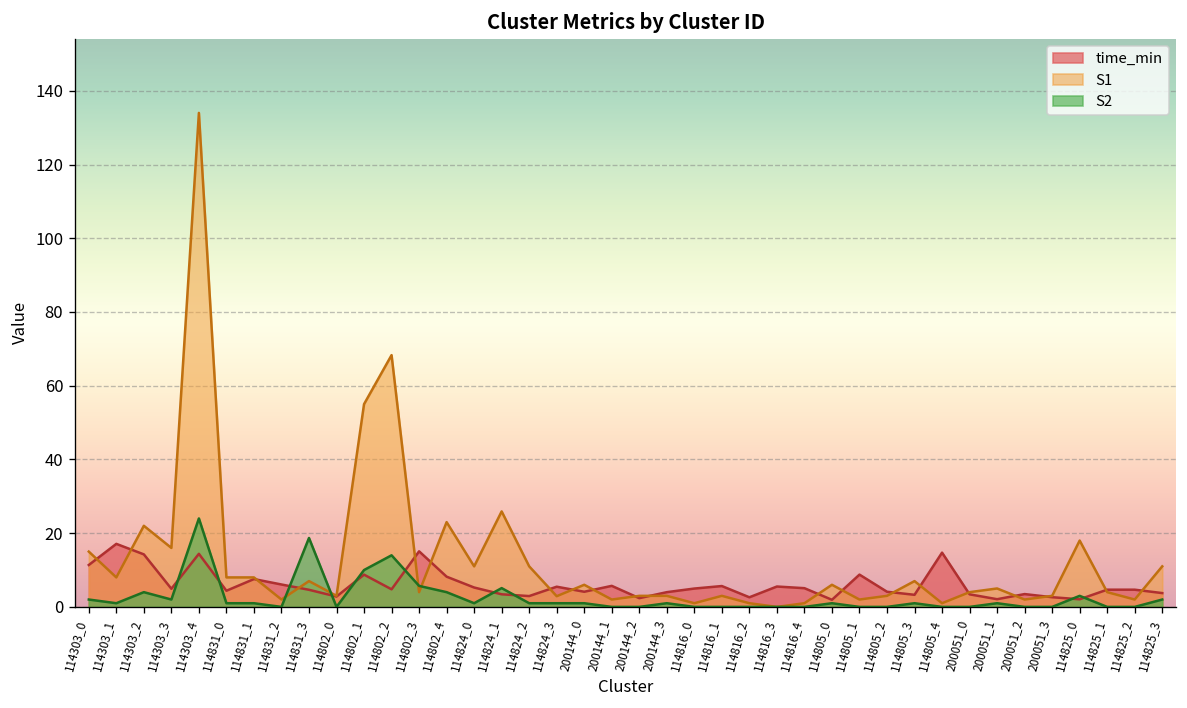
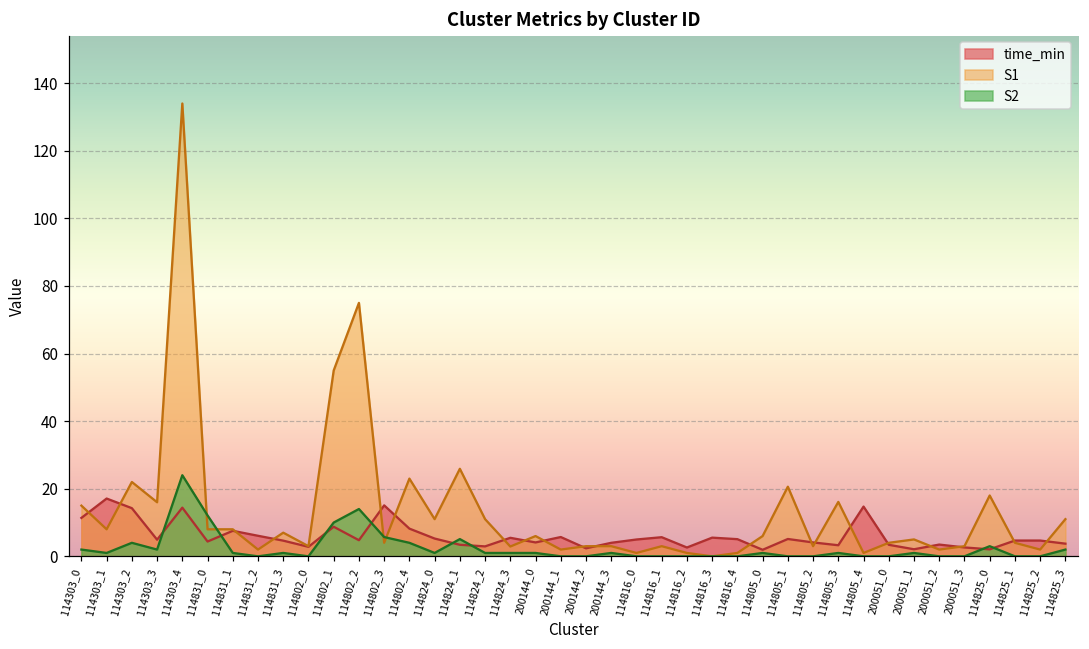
S2, 114831_0: 1 -> 12
S2, 114831_3: 19 -> 1
S1, 114802_2: 68 -> 75
time_min, 114805_1: 9 -> 5
S1, 114805_1: 2 -> 21
S1, 114805_3: 7 -> 16
